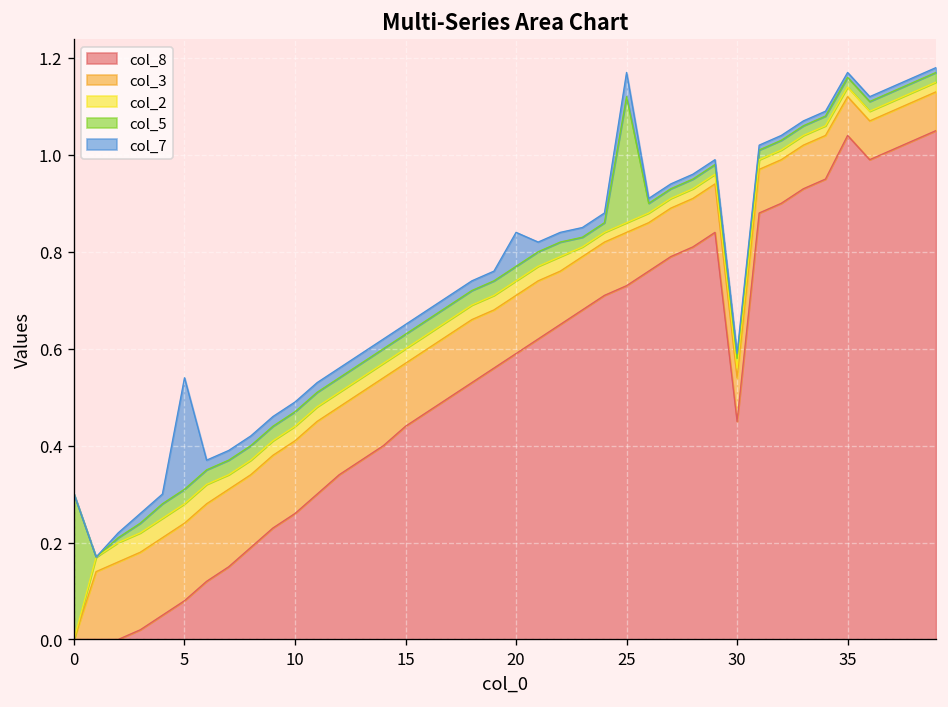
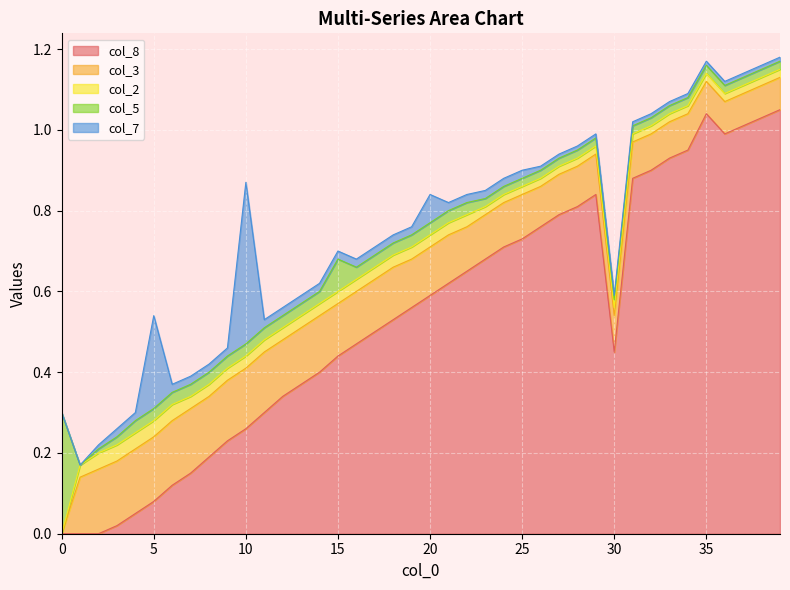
col_7, 10: 0.02 -> 0.40
col_5, 15: 0.03 -> 0.08
col_5, 25: 0.26 -> 0.02
col_7, 25: 0.05 -> 0.02
